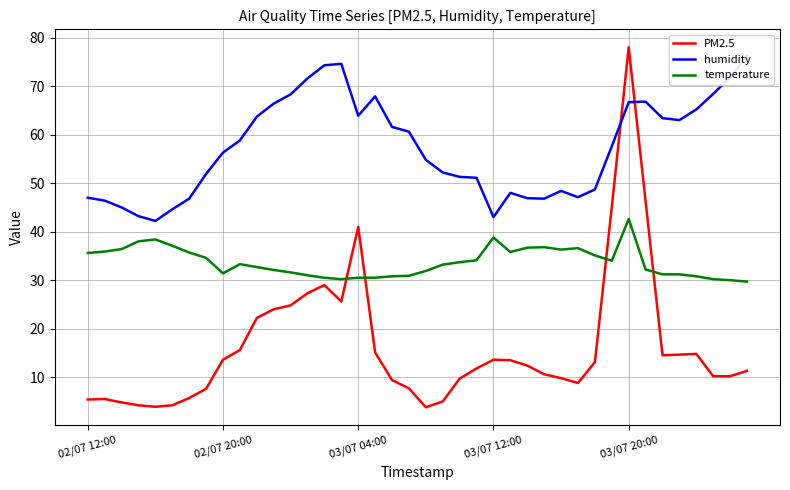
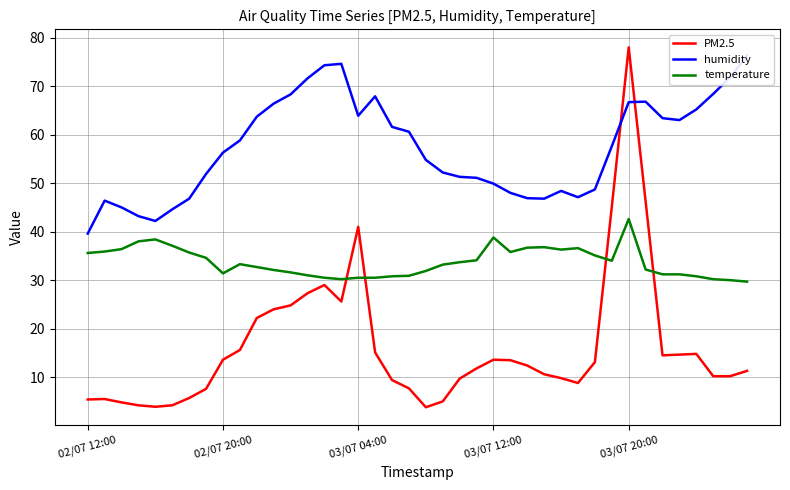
humidity, 02/07 12:00: 47 -> 40
humidity, 03/07 12:00: 43 -> 50
